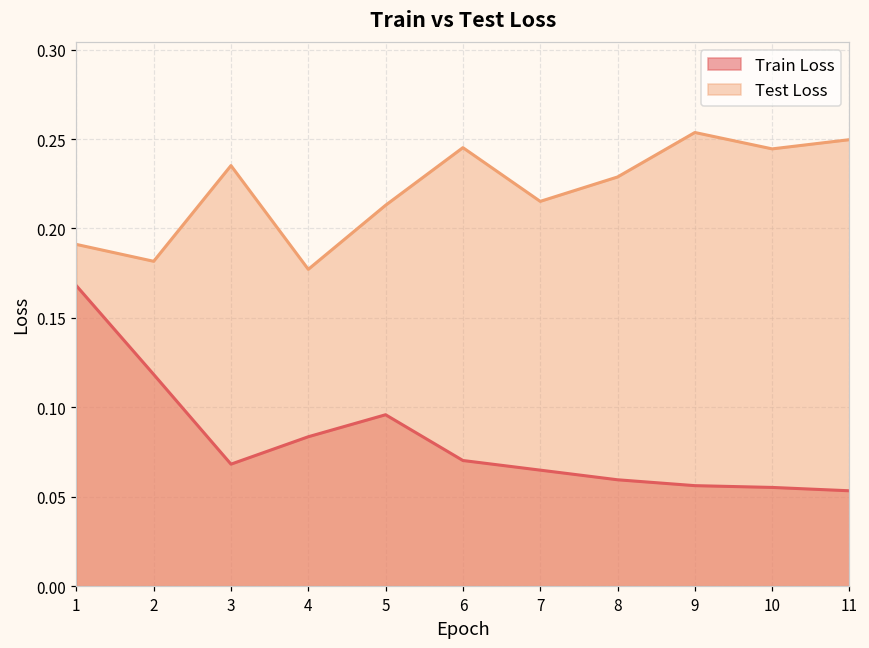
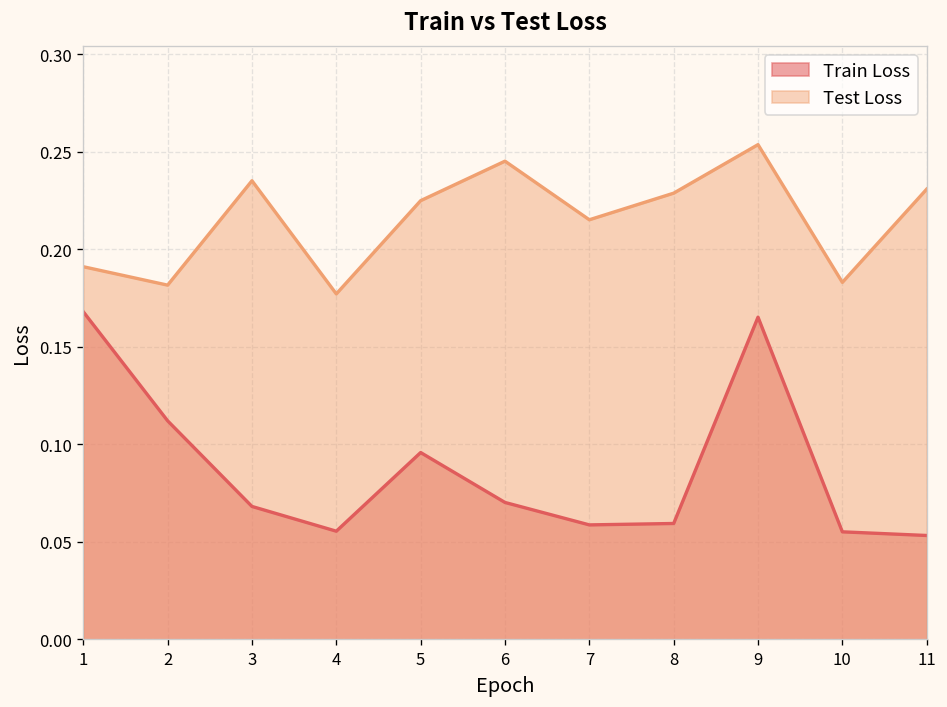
Train Loss, 2: 0.118 -> 0.112
Train Loss, 4: 0.084 -> 0.056
Test Loss, 5: 0.213 -> 0.225
Train Loss, 7: 0.065 -> 0.059
Train Loss, 9: 0.056 -> 0.165
Test Loss, 10: 0.244 -> 0.183
Test Loss, 11: 0.250 -> 0.231
